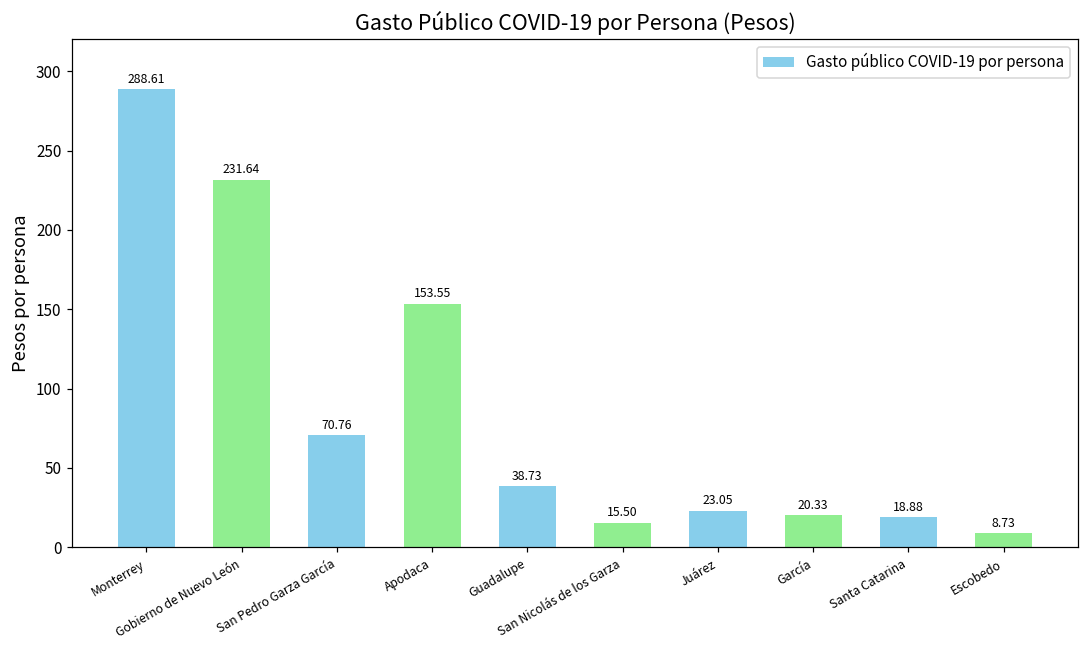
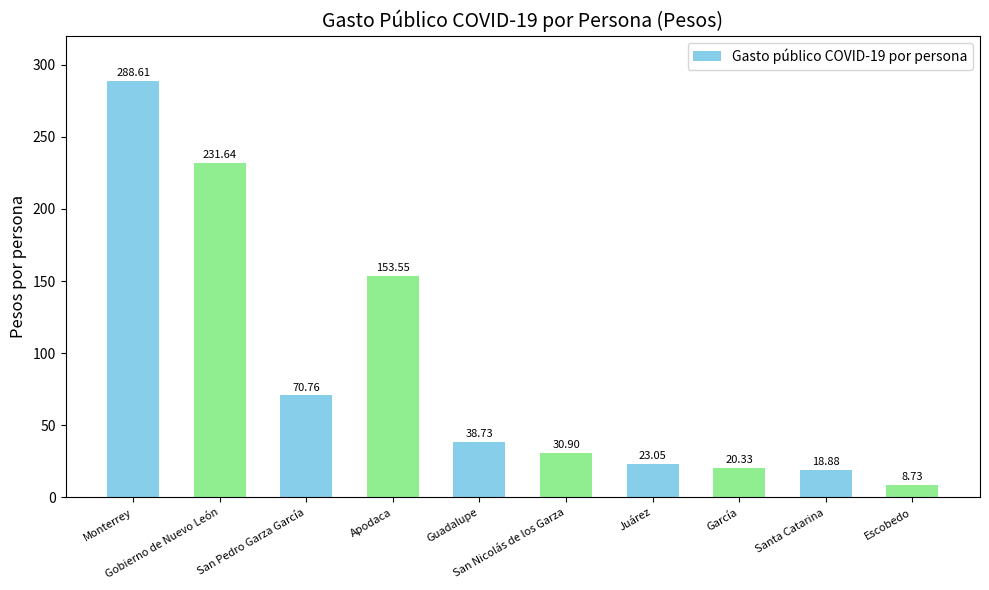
San Nicolás de los Garza: 15.50 -> 30.90
